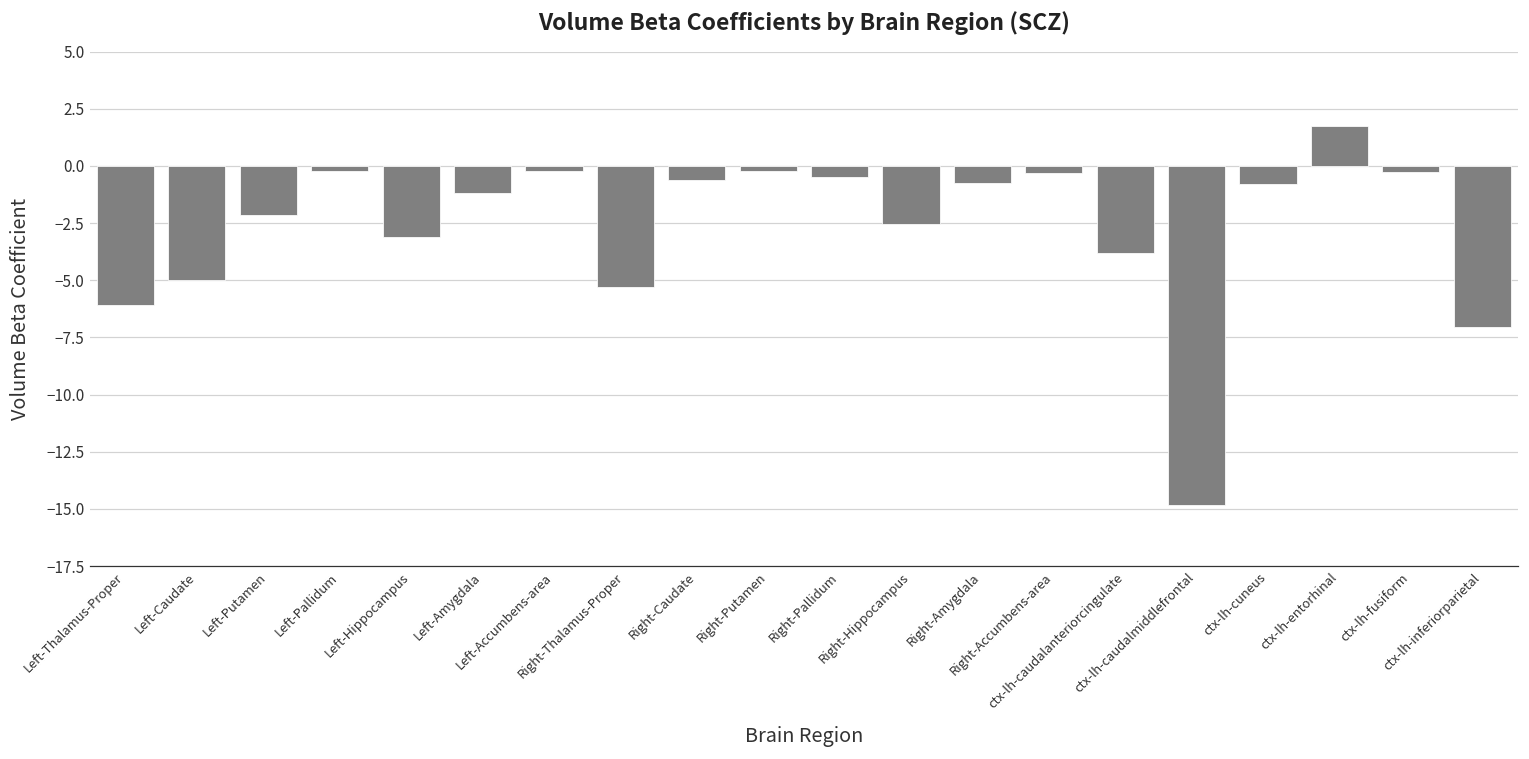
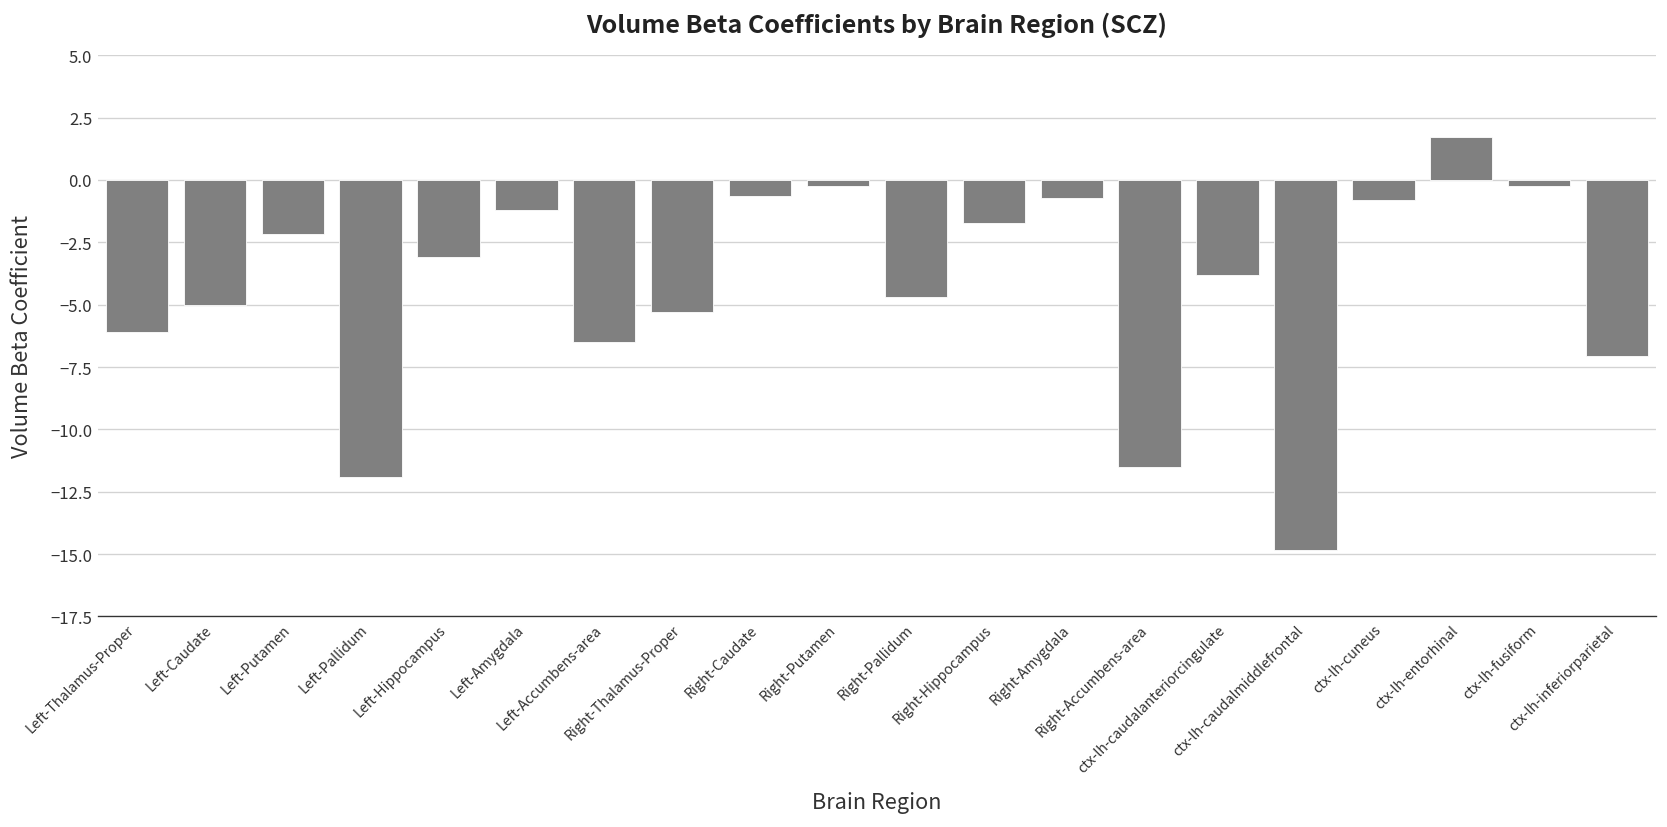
Left-Pallidum: -0.2 -> -11.9
Left-Accumbens-area: -0.2 -> -6.5
Right-Pallidum: -0.5 -> -4.7
Right-Hippocampus: -2.5 -> -1.7
Right-Accumbens-area: -0.3 -> -11.5
